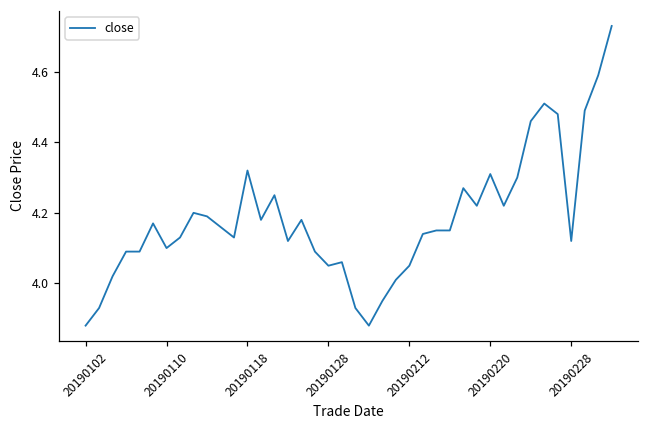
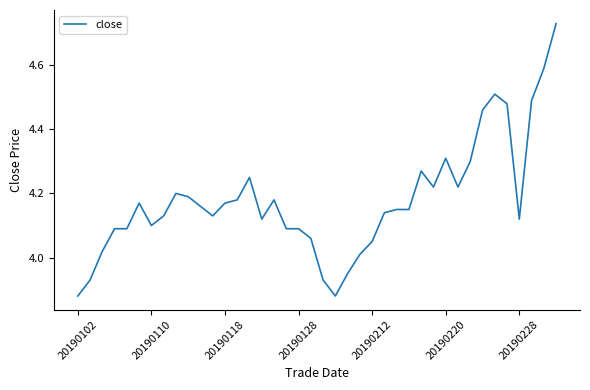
20190118: 4.32 -> 4.17
20190128: 4.05 -> 4.09
